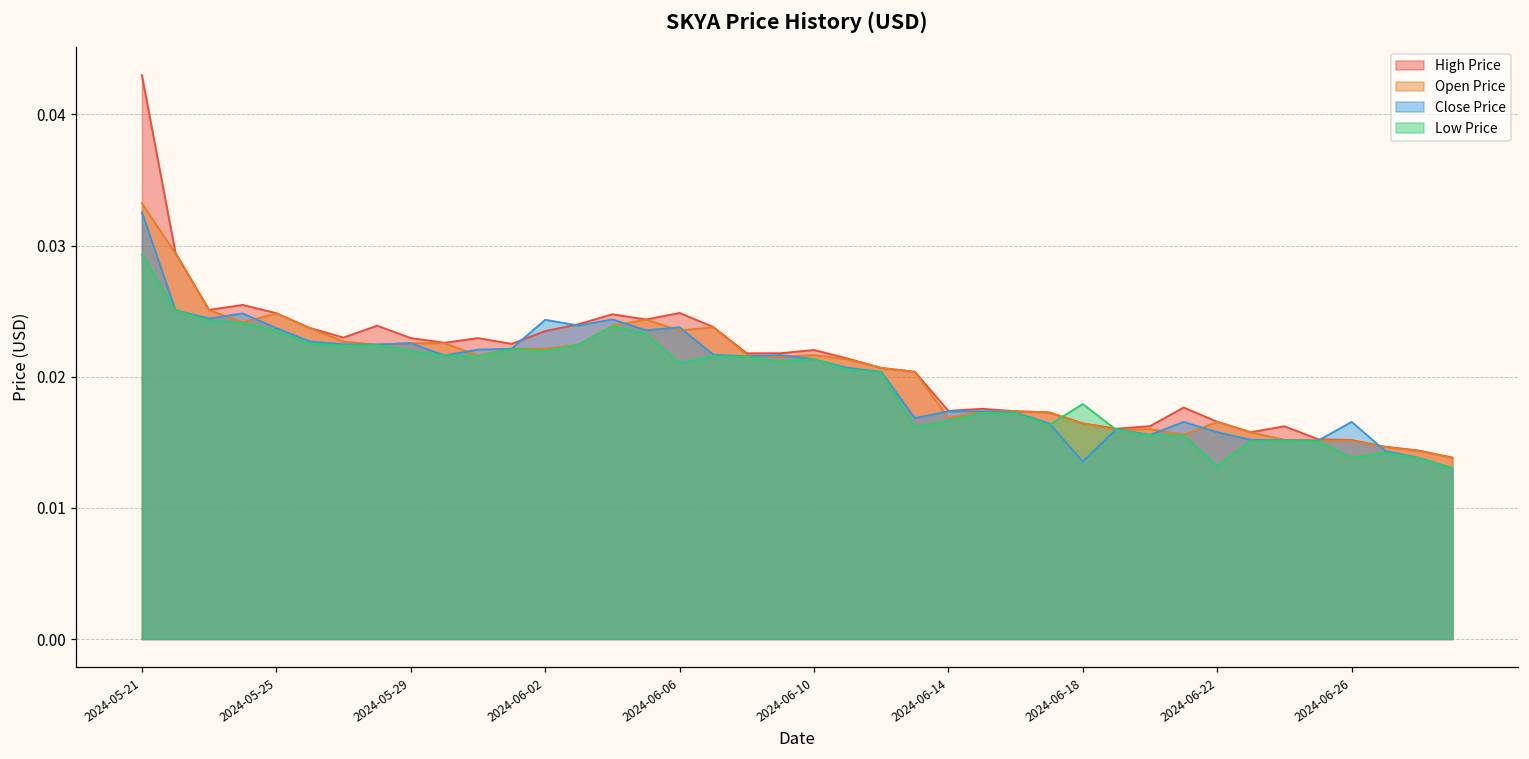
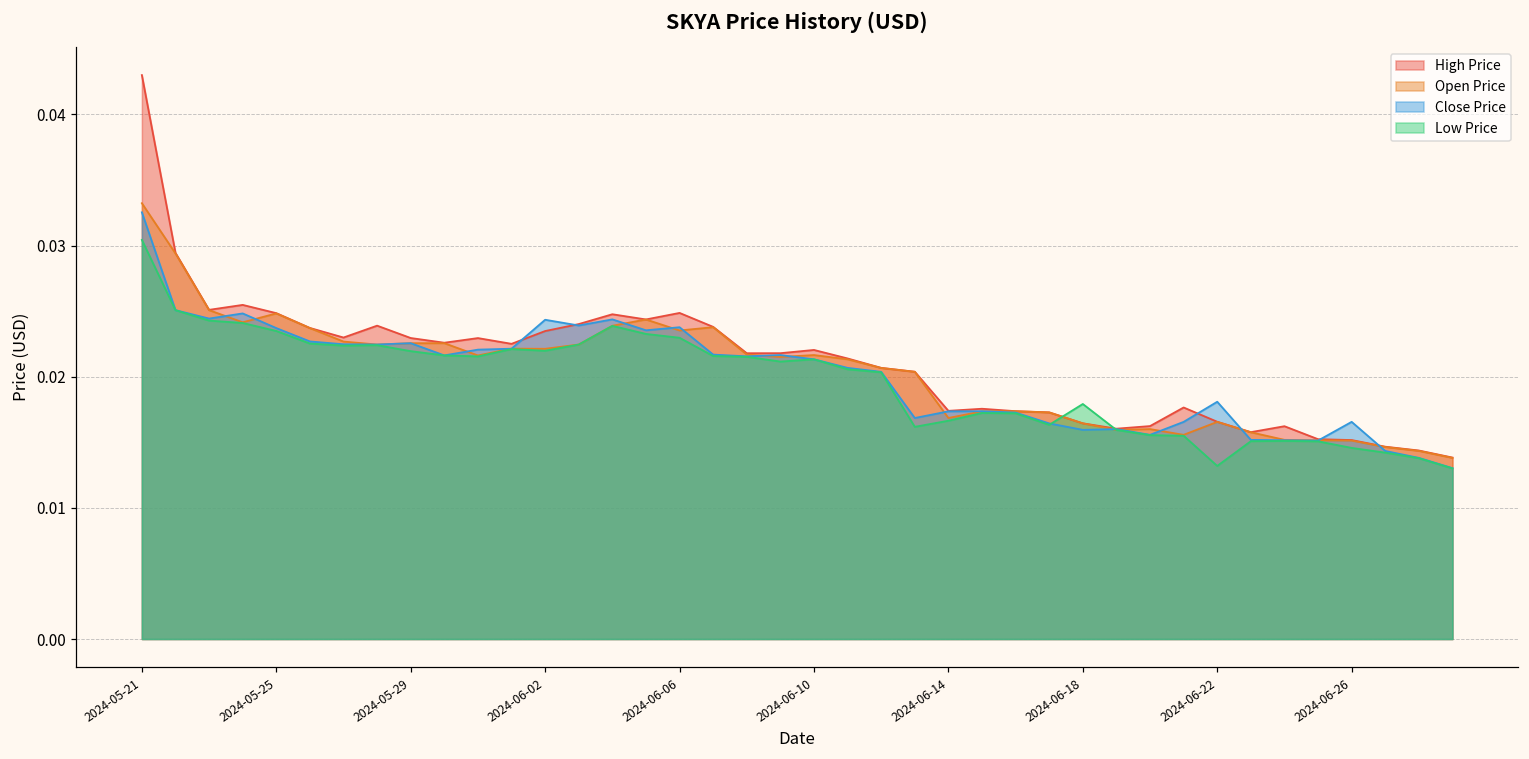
Low Price, 2024-05-21: 0.0293 -> 0.0304
Low Price, 2024-06-06: 0.0210 -> 0.0230
Close Price, 2024-06-18: 0.0135 -> 0.0159
Close Price, 2024-06-22: 0.0158 -> 0.0181
Low Price, 2024-06-26: 0.0138 -> 0.0146
